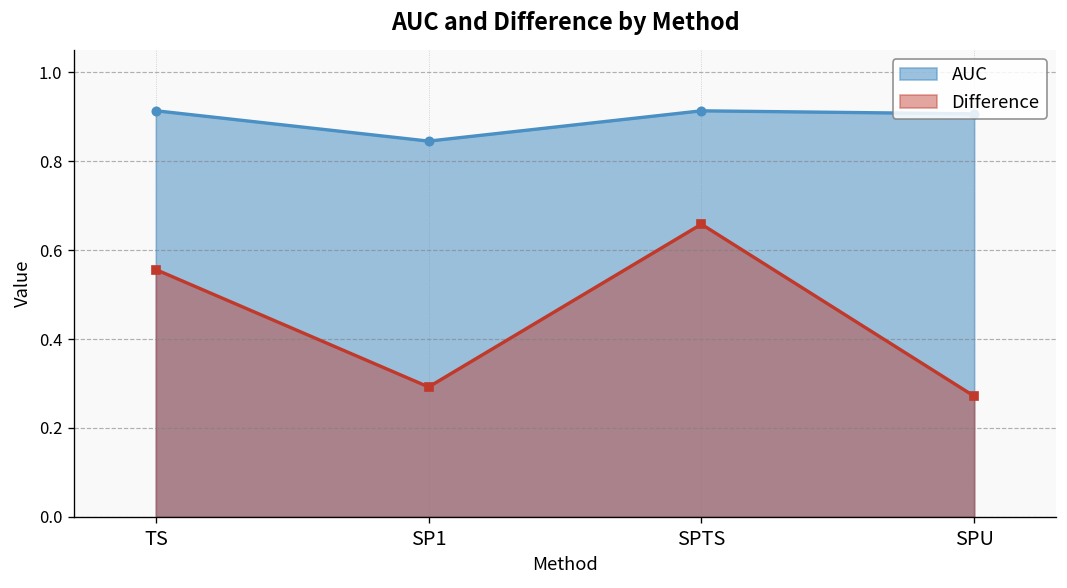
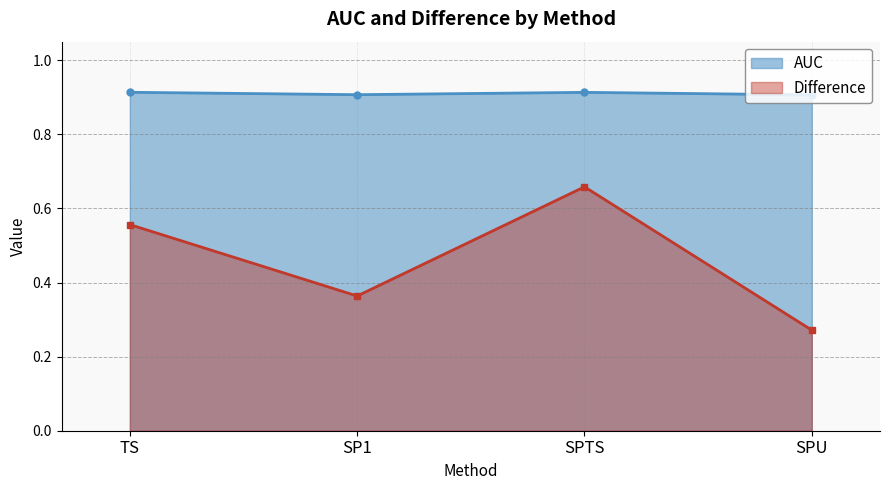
AUC, SP1: 0.85 -> 0.91
Difference, SP1: 0.29 -> 0.36
